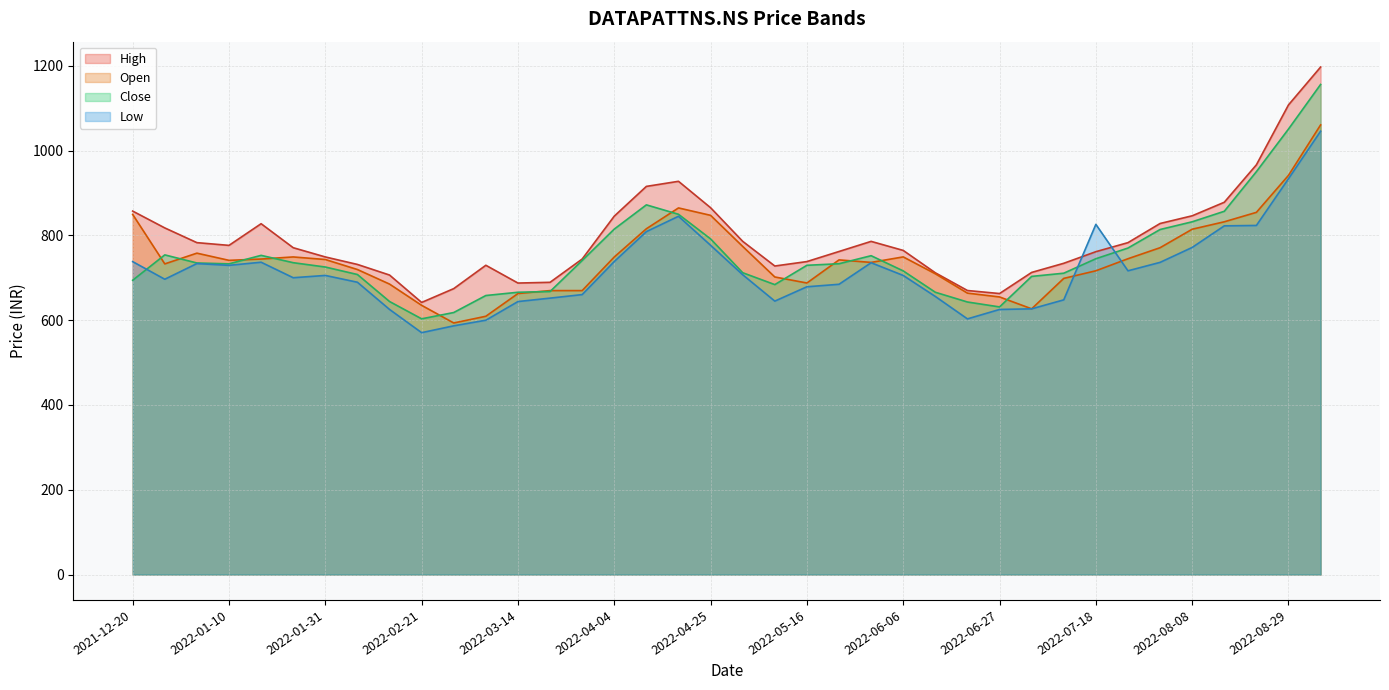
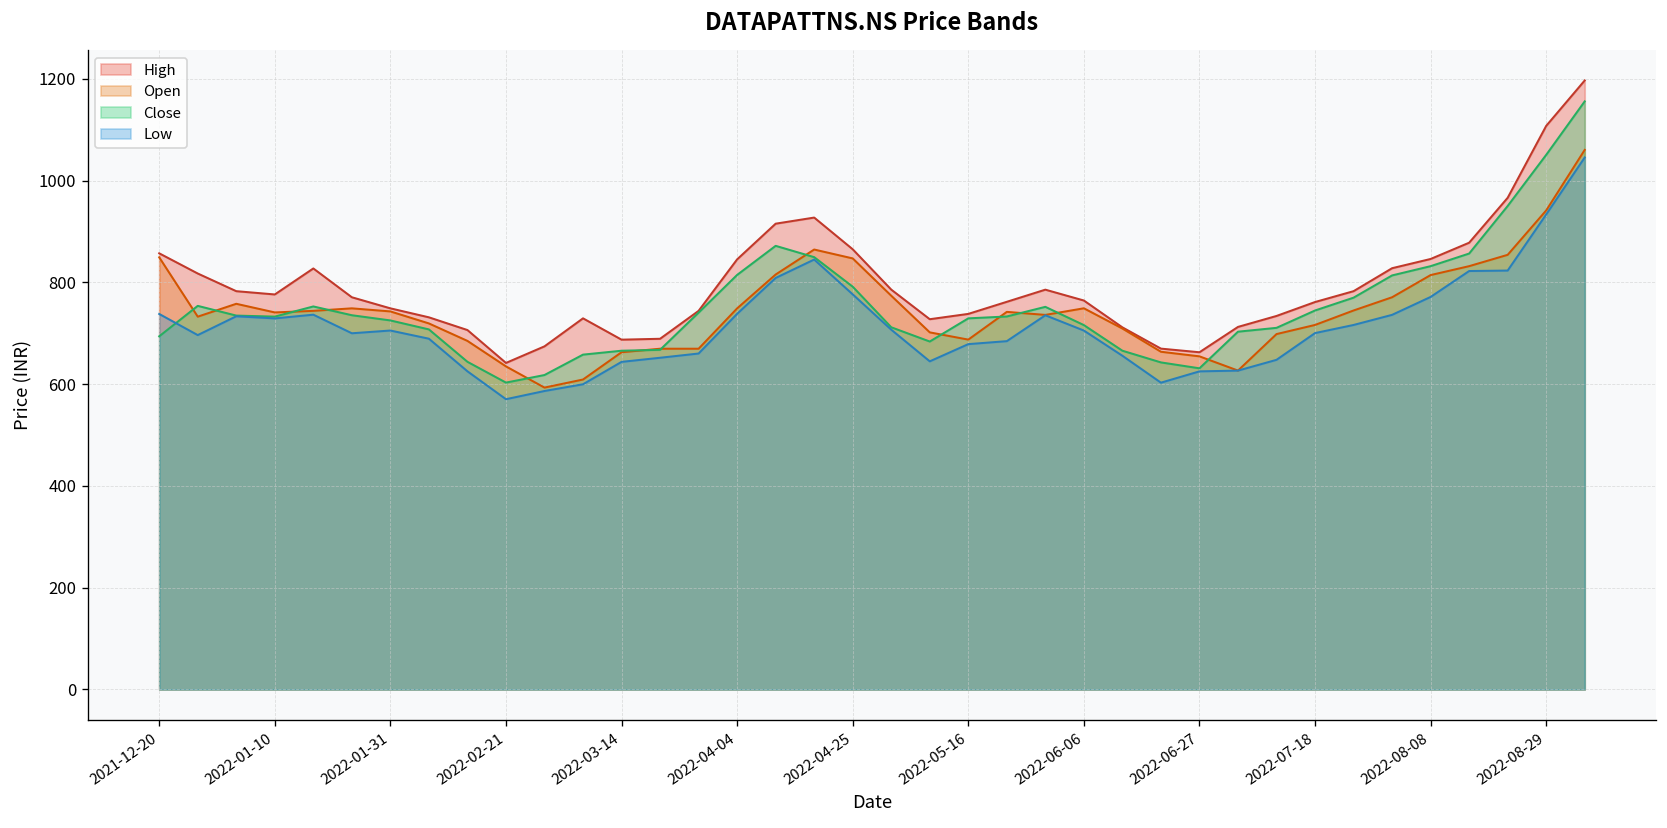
Low, 2022-07-18: 830 -> 700
